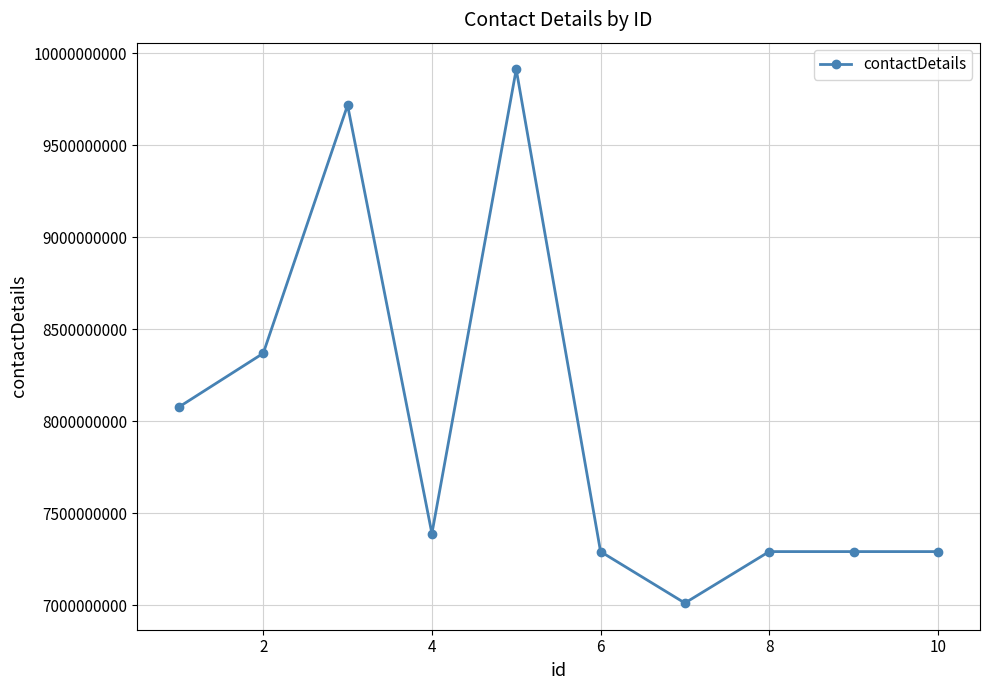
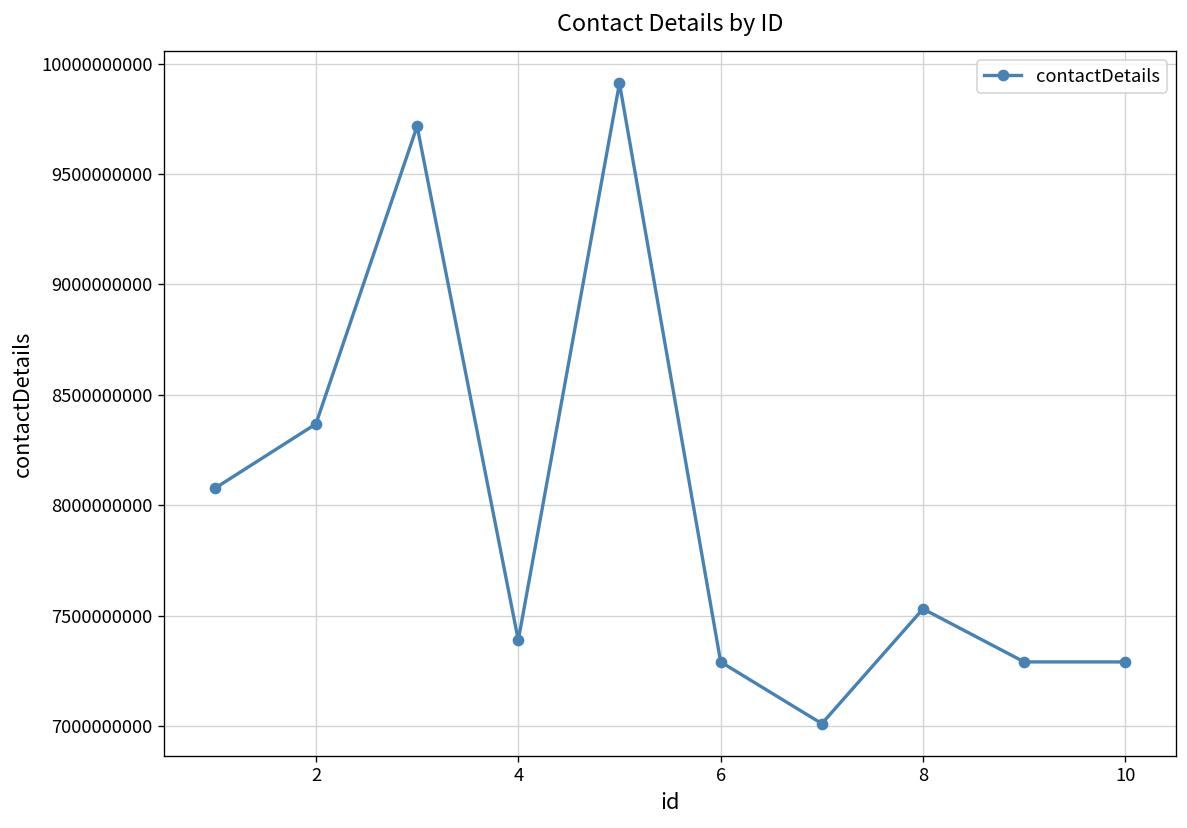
8: 7290000000 -> 7530000000
